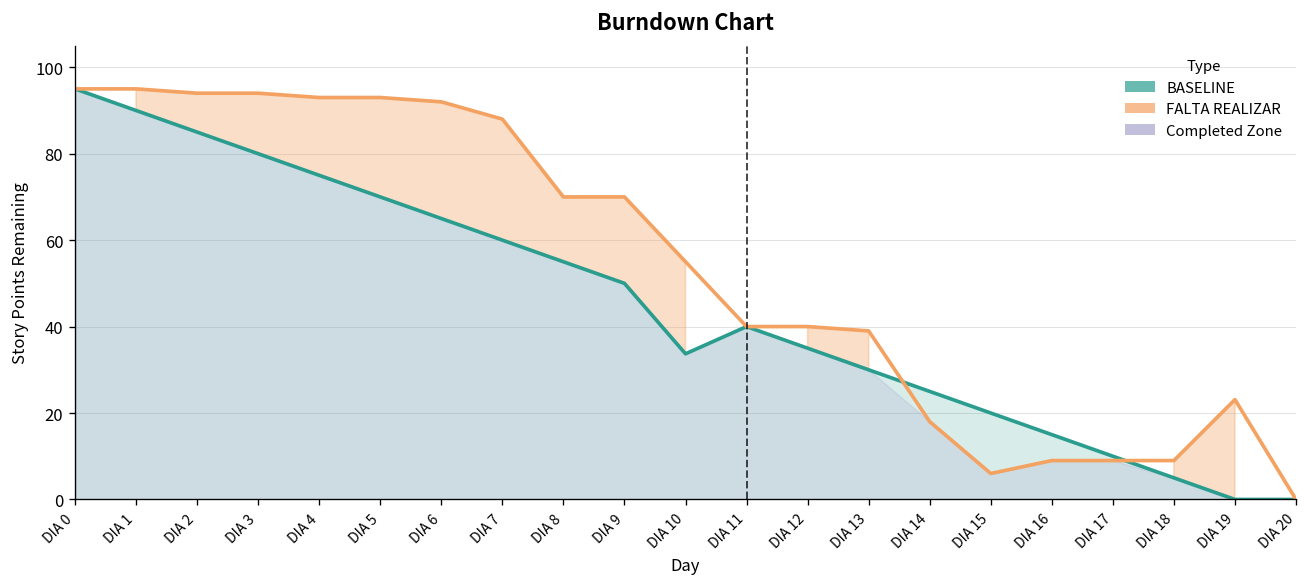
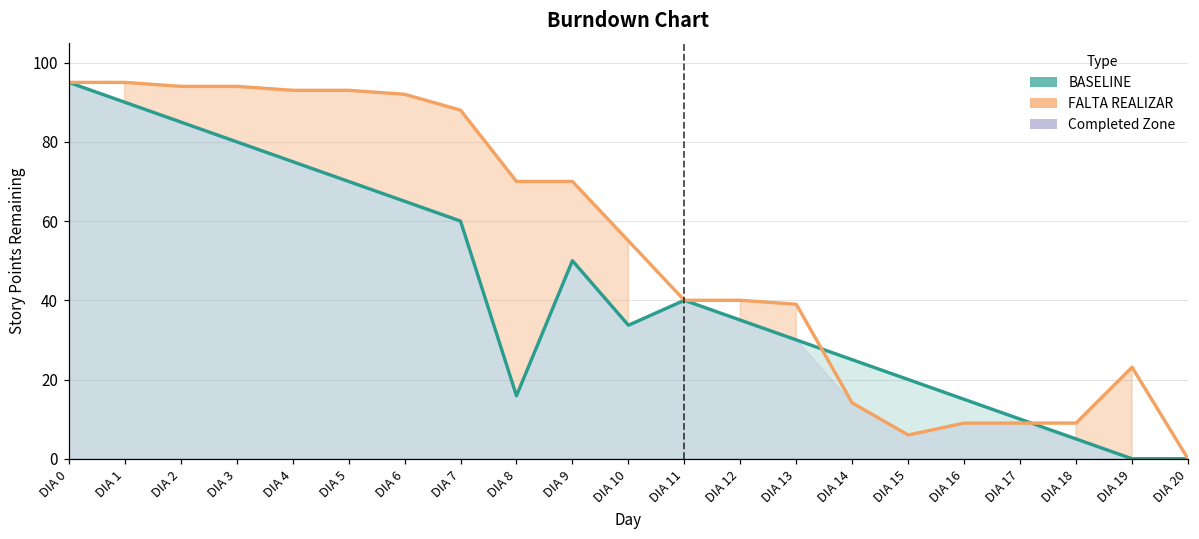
BASELINE, DIA 8: 55 -> 16
FALTA REALIZAR, DIA 14: 18 -> 14
